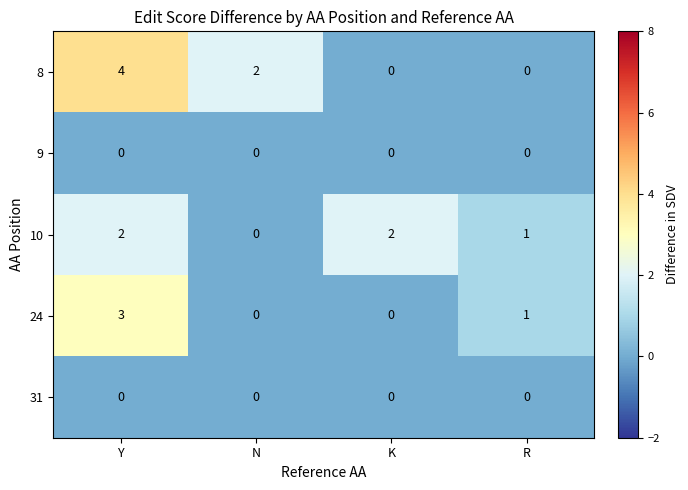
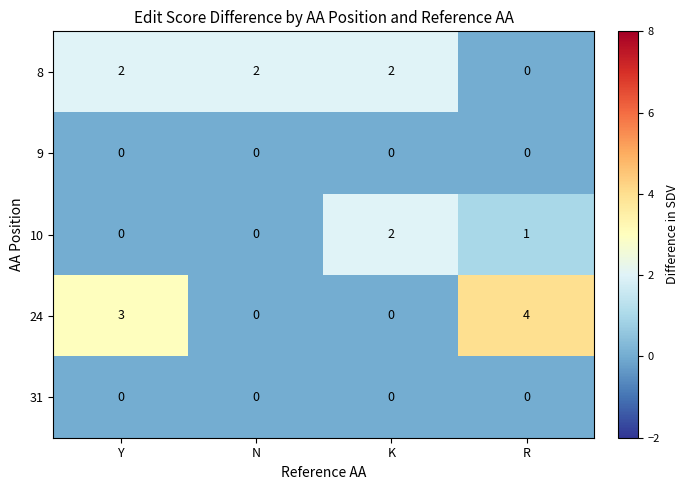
8, Y: 4 -> 2
8, K: 0 -> 2
10, Y: 2 -> 0
24, R: 1 -> 4
